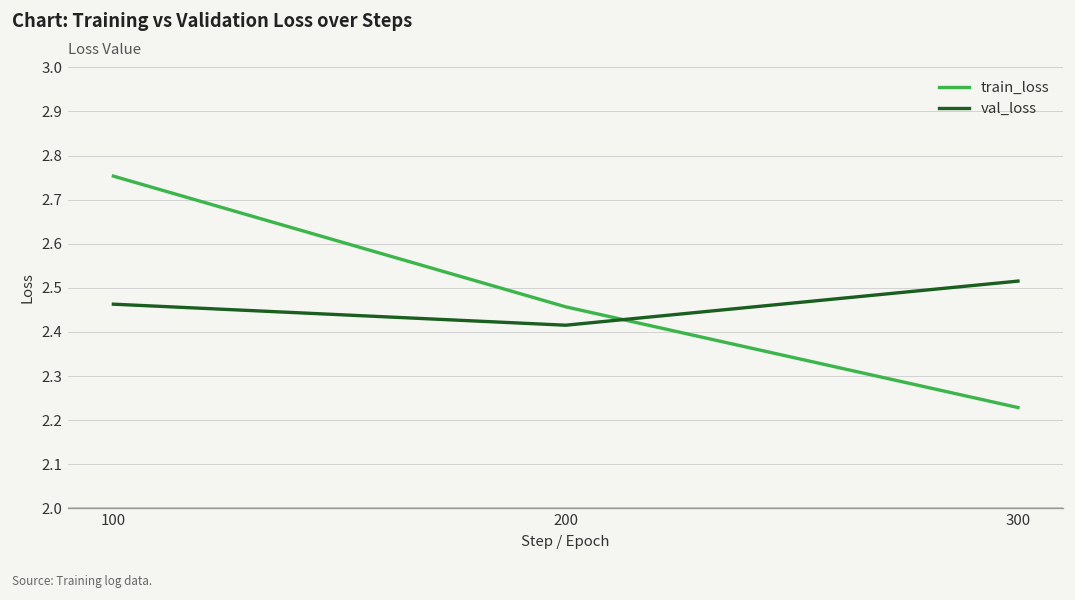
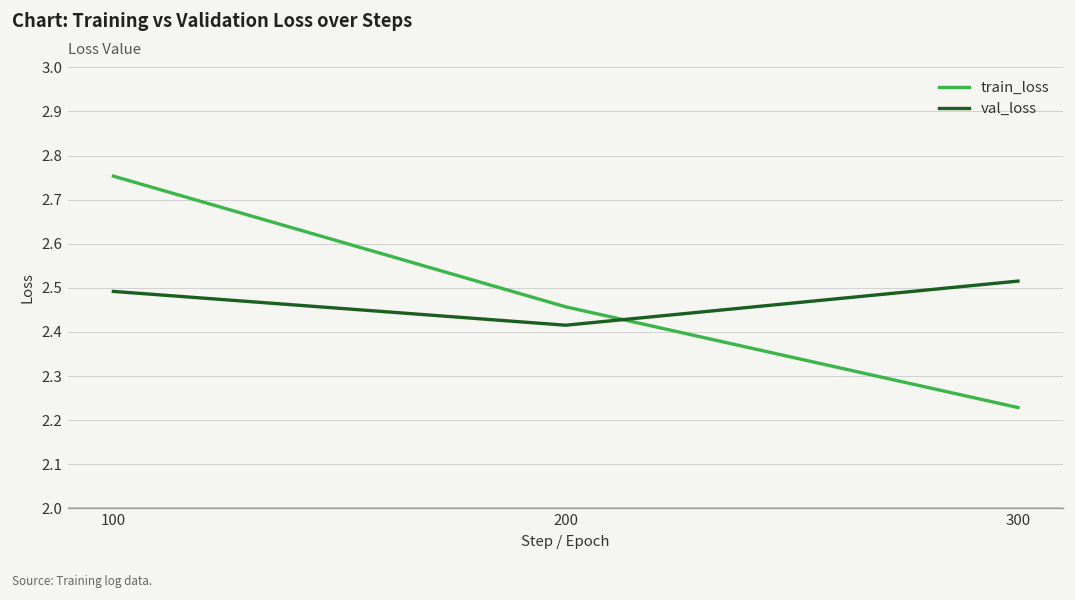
val_loss, 100: 2.46 -> 2.49
